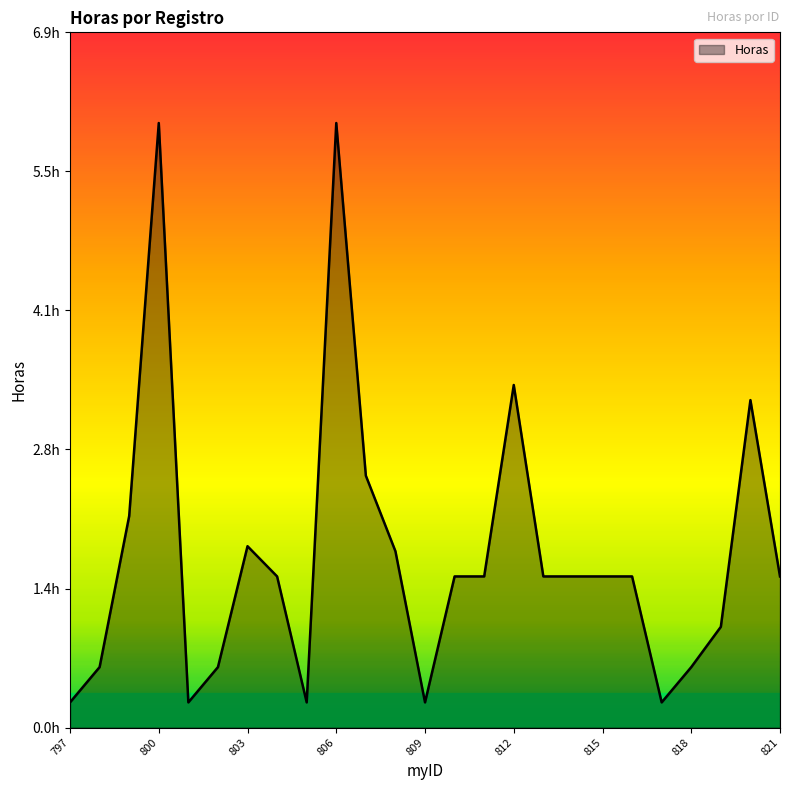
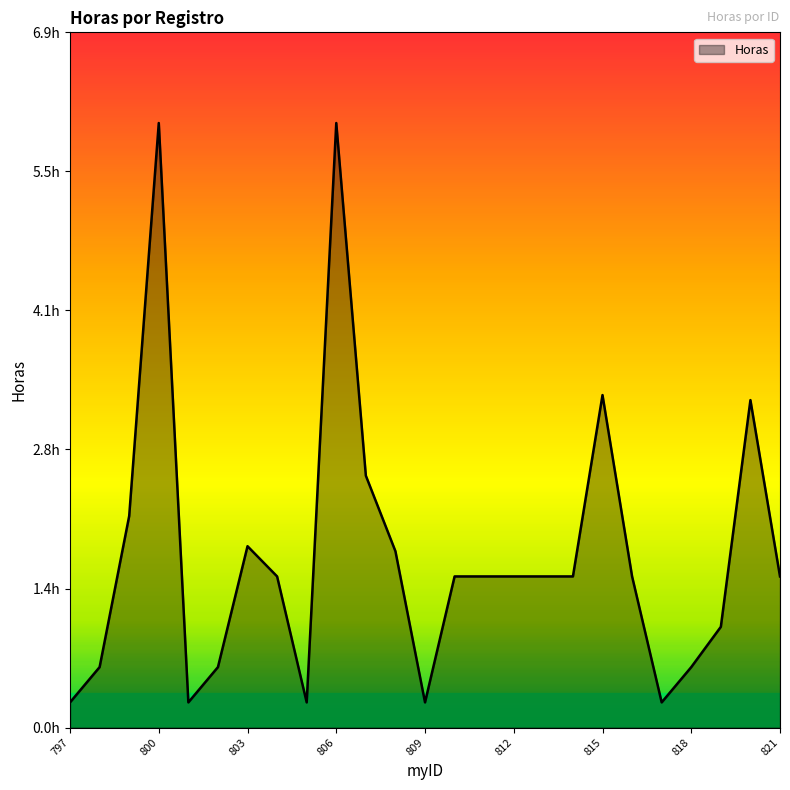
812: 3.4h -> 1.5h
815: 1.5h -> 3.3h
